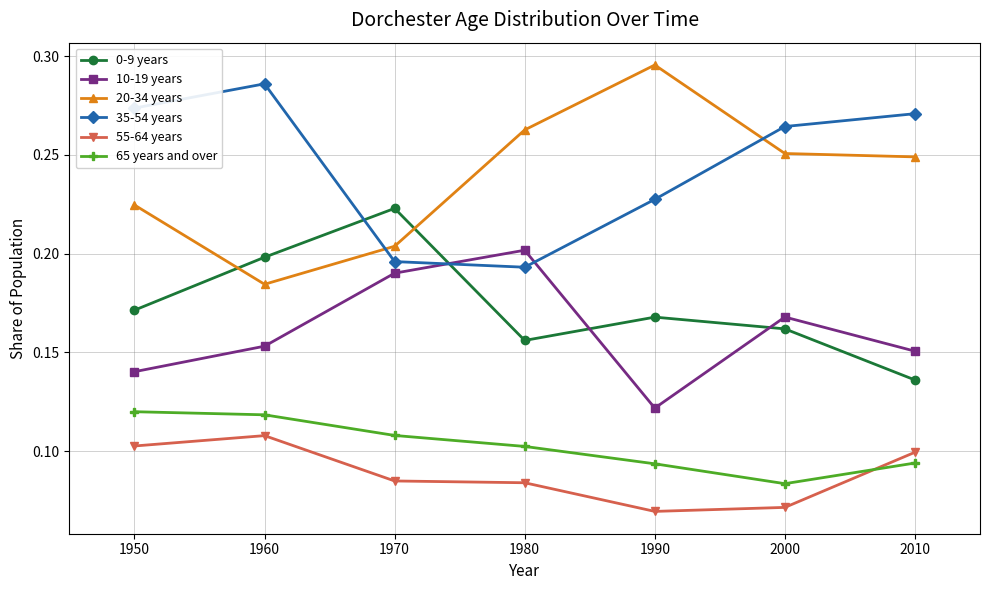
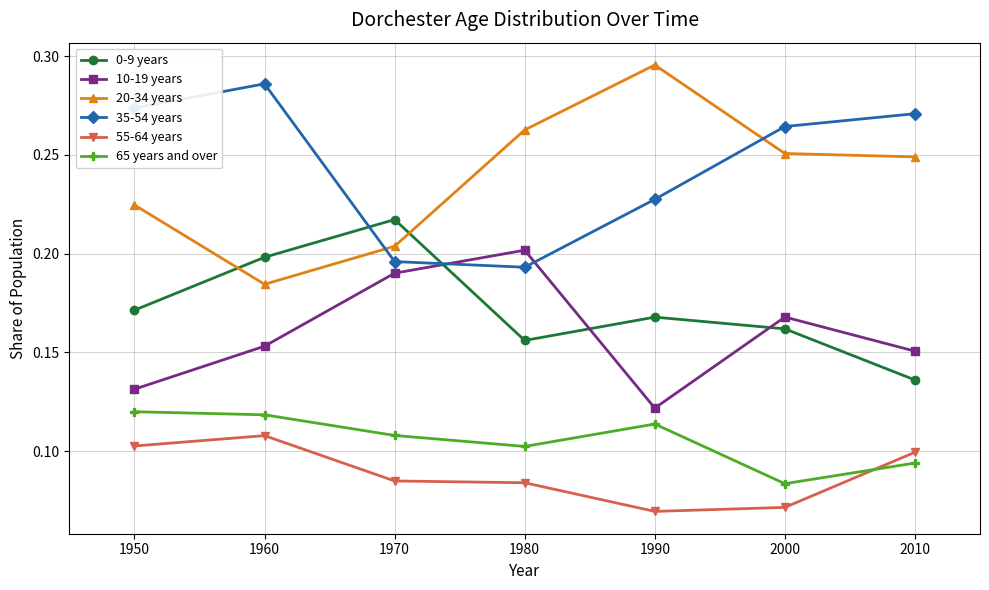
10-19 years, 1950: 0.140 -> 0.131
0-9 years, 1970: 0.223 -> 0.217
65 years and over, 1990: 0.094 -> 0.114
